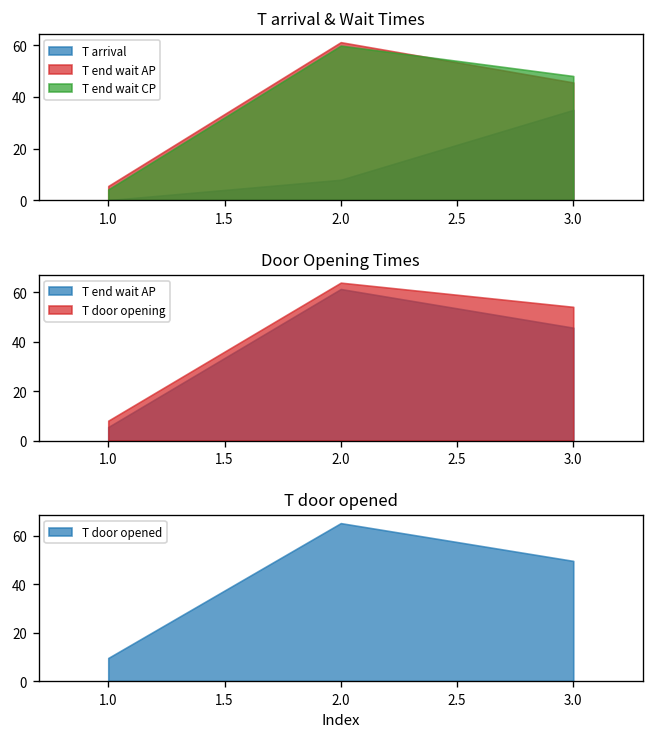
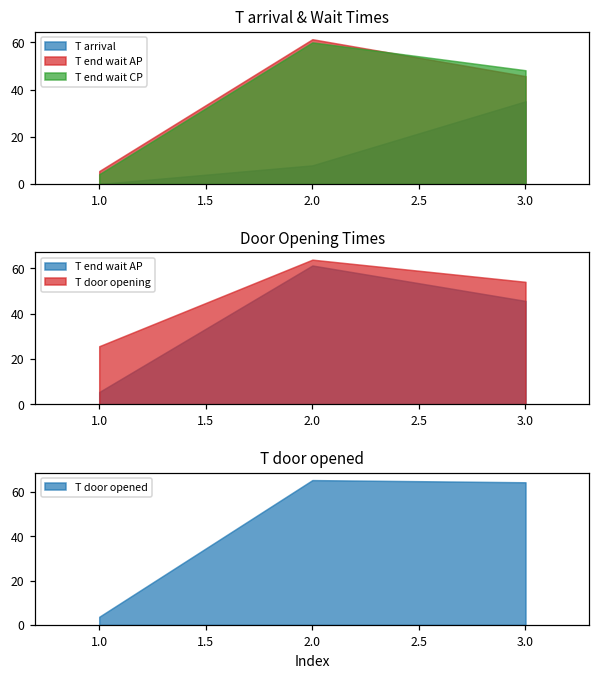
Door Opening Times, T door opening, 1.0: 8 -> 26
T door opened, 1.0: 10 -> 4
T door opened, 3.0: 50 -> 64
